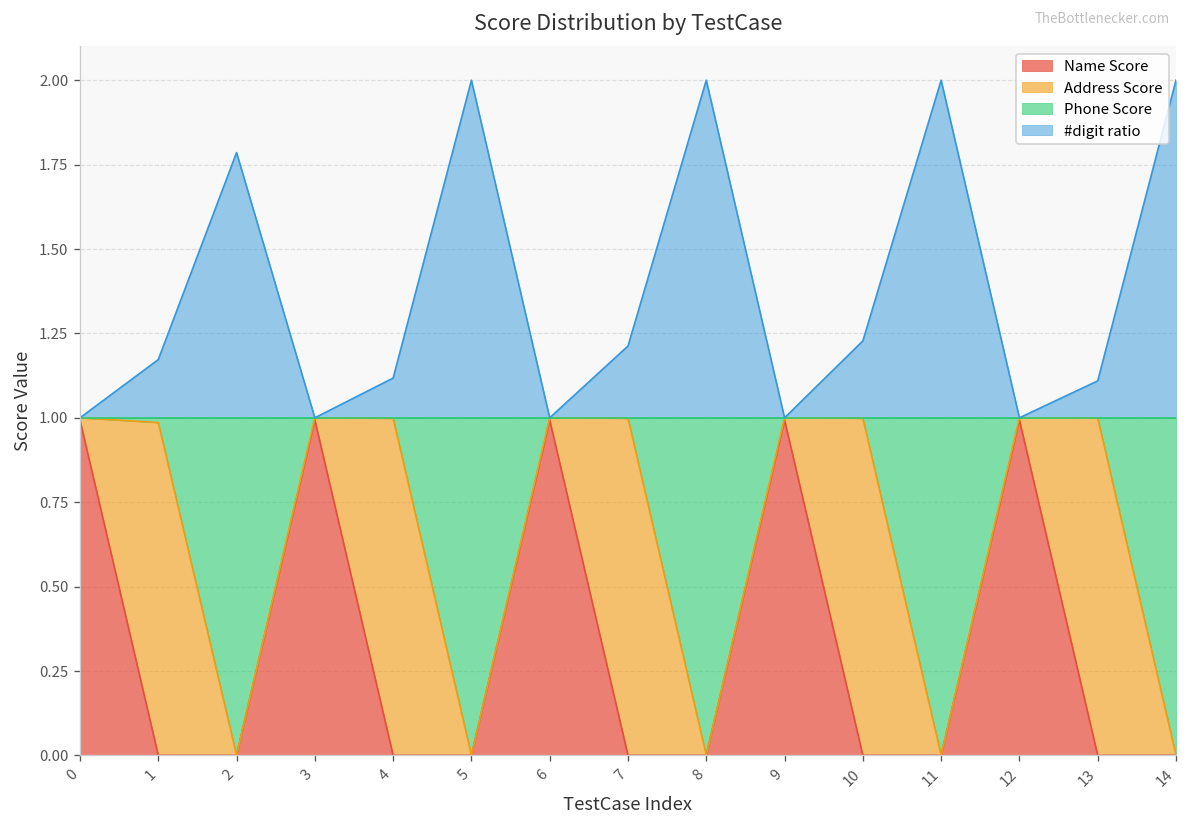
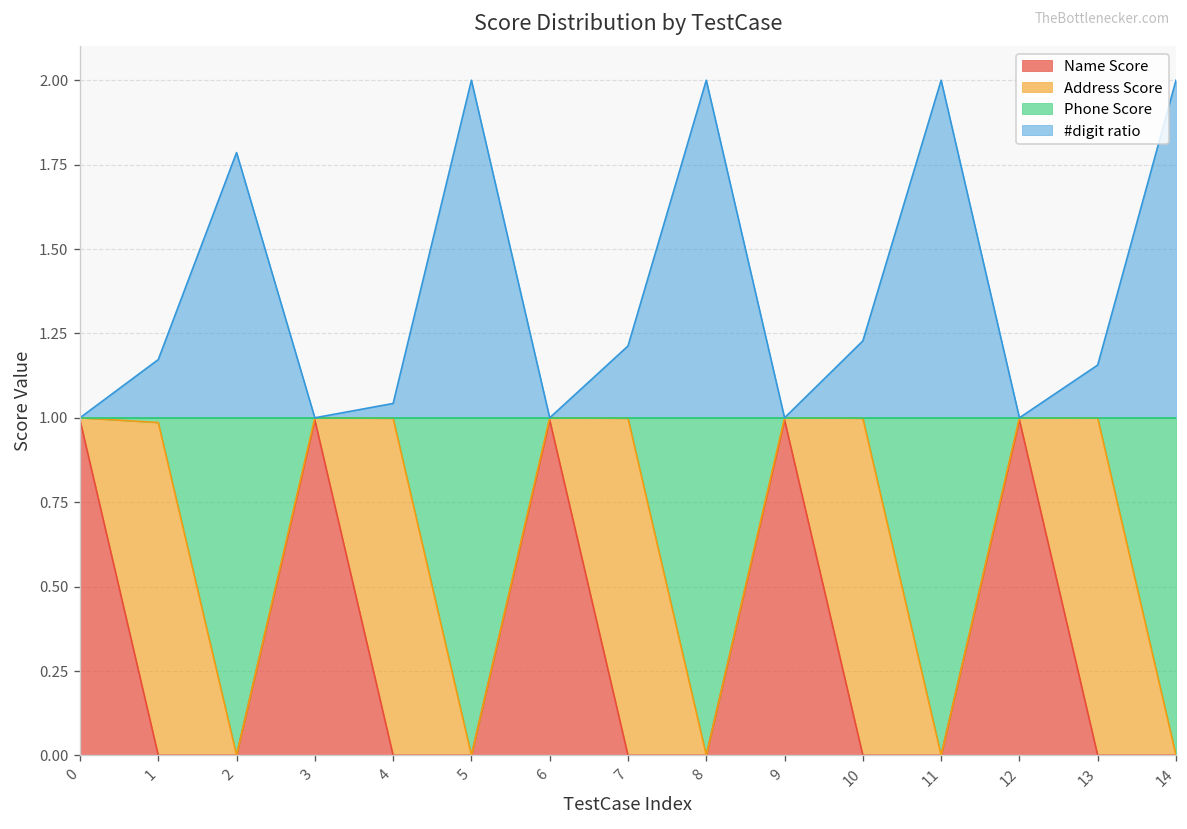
#digit ratio, 4: 1.12 -> 1.04
#digit ratio, 13: 1.11 -> 1.16
